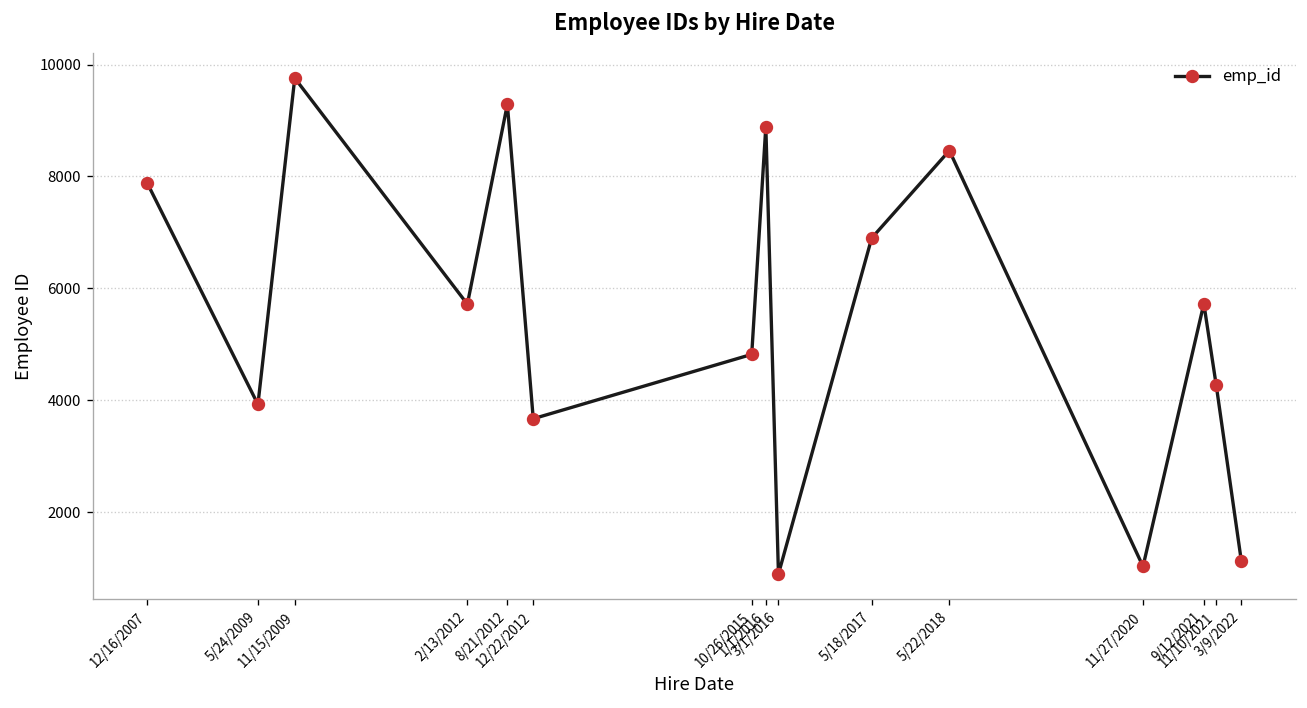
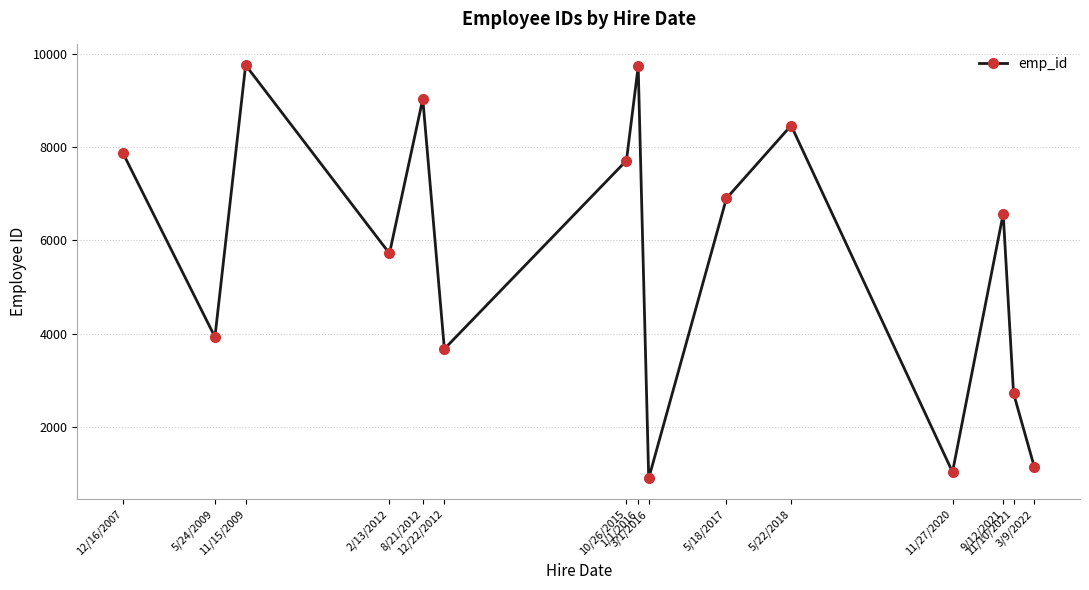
8/21/2012: 9300 -> 9000
10/26/2015: 4800 -> 7700
1/1/2016: 8900 -> 9700
9/12/2021: 5700 -> 6600
11/10/2021: 4300 -> 2700
